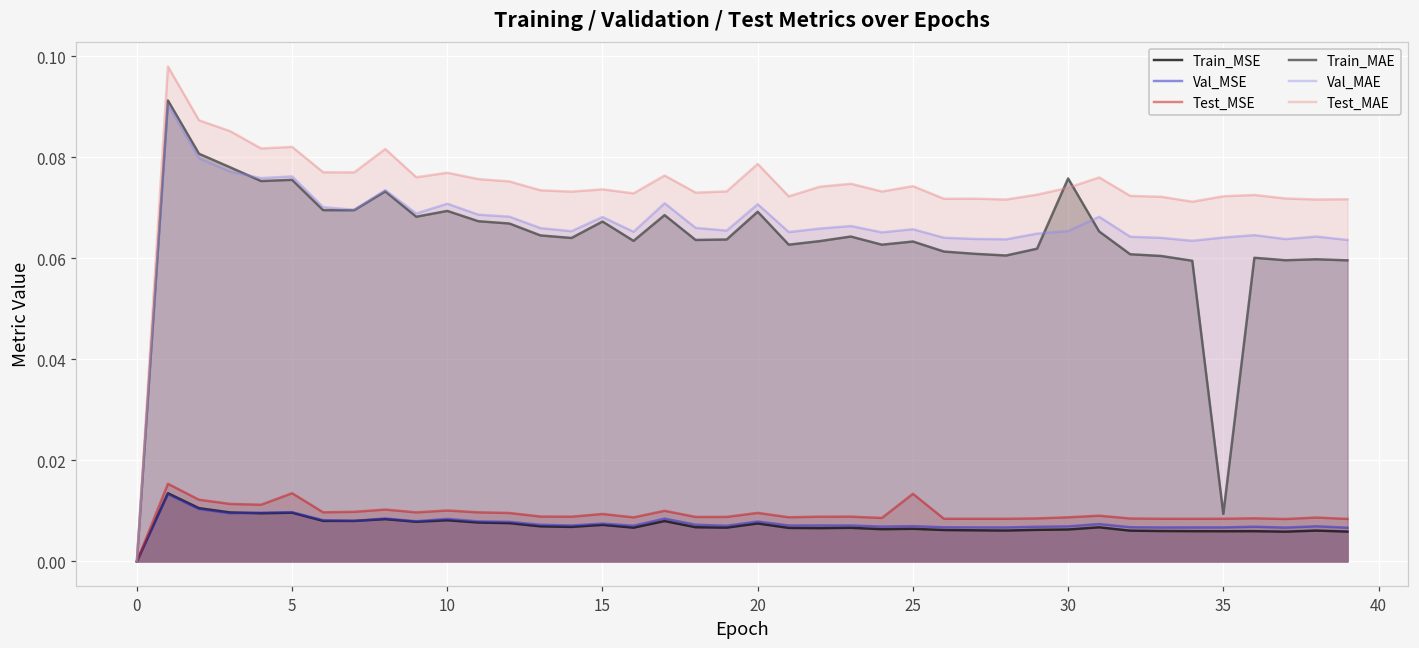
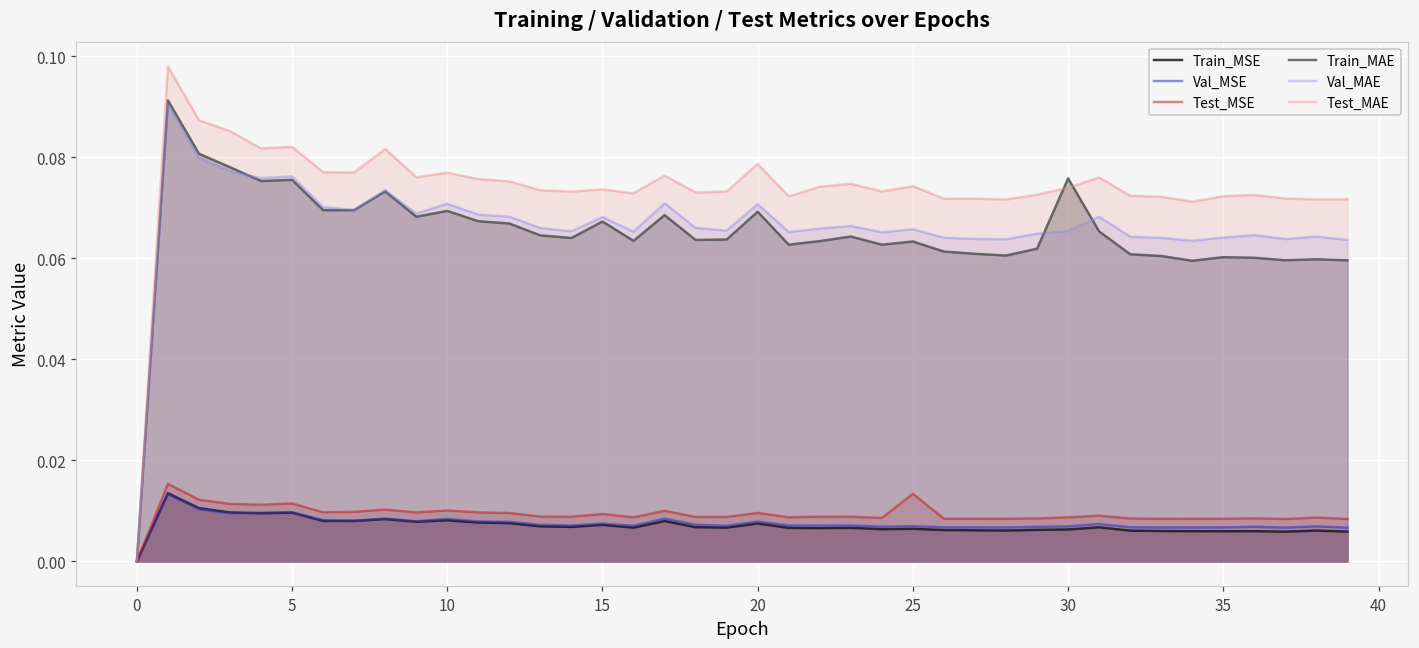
Test_MSE, 5: 0.013 -> 0.011
Train_MAE, 35: 0.009 -> 0.060
